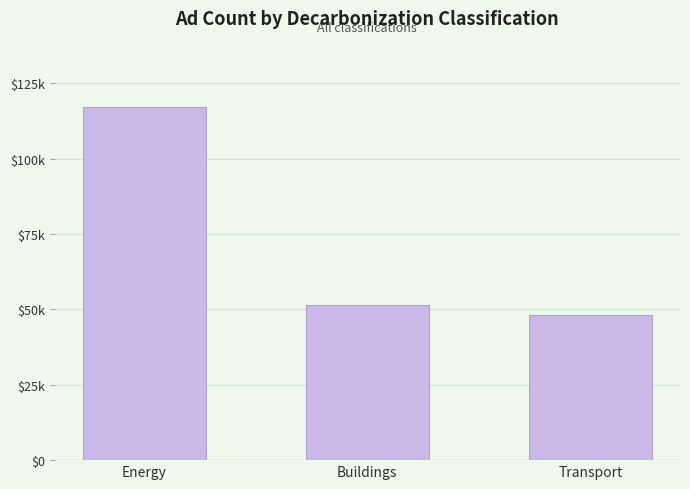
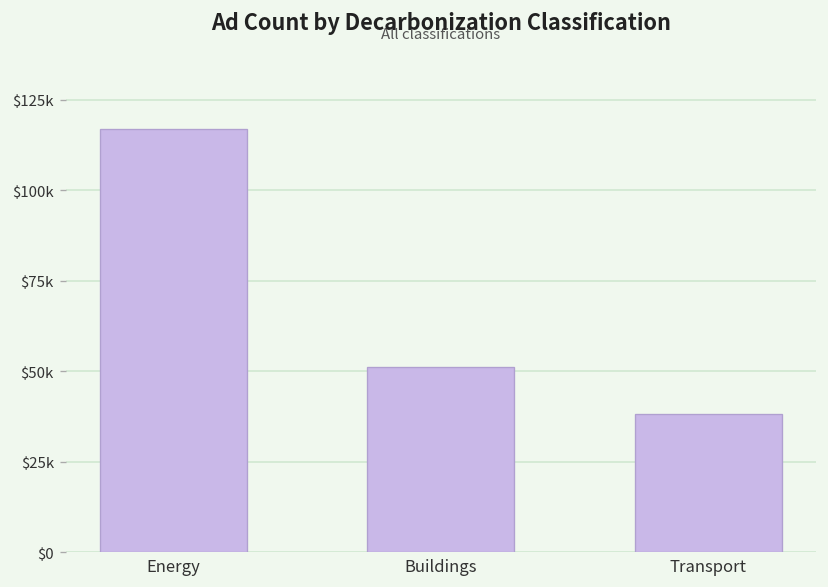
Transport: $48000 -> $38000
